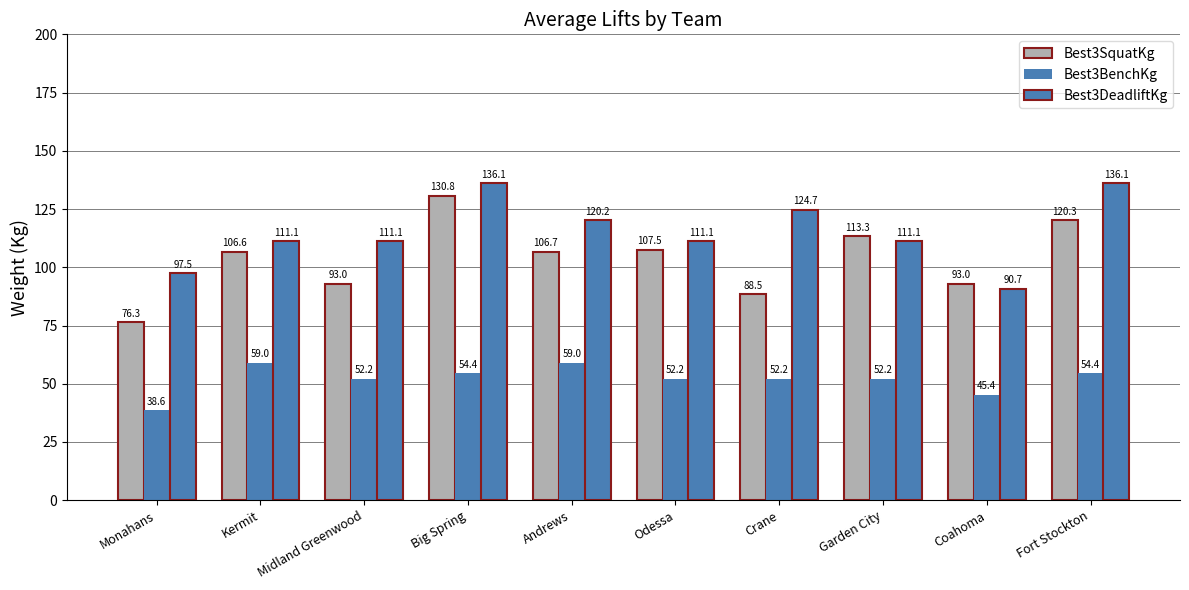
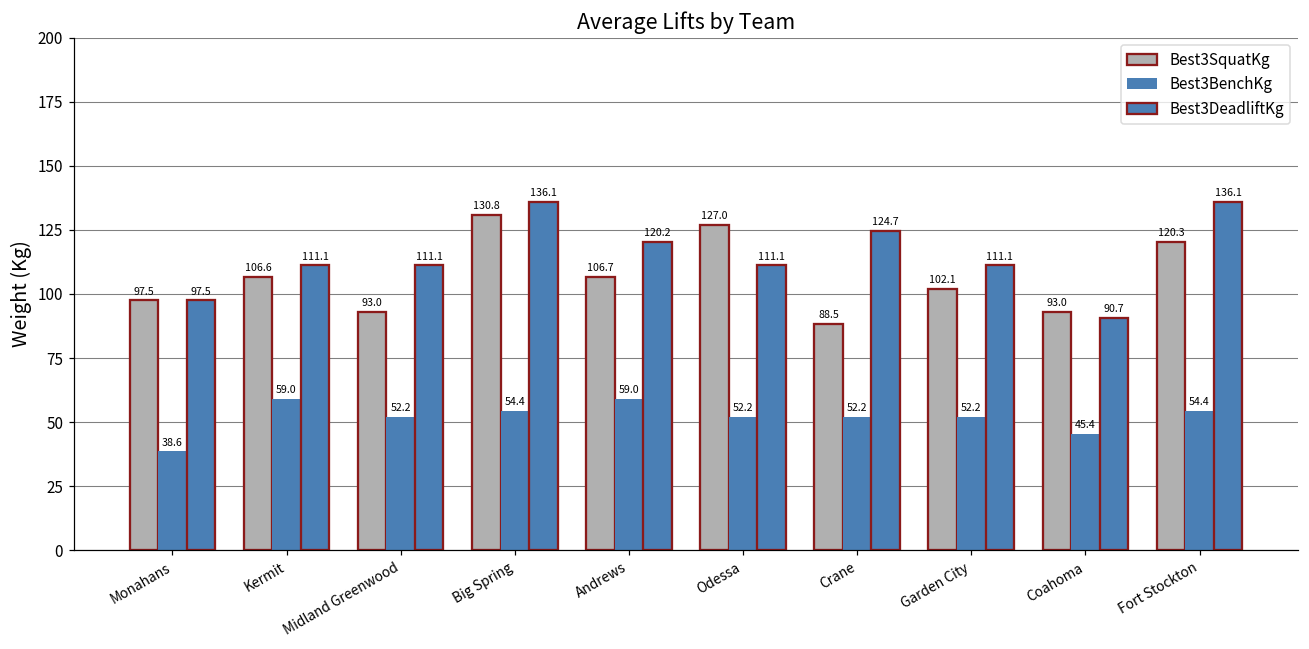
Best3SquatKg, Monahans: 76.3 -> 97.5
Best3SquatKg, Odessa: 107.5 -> 127.0
Best3SquatKg, Garden City: 113.3 -> 102.1
